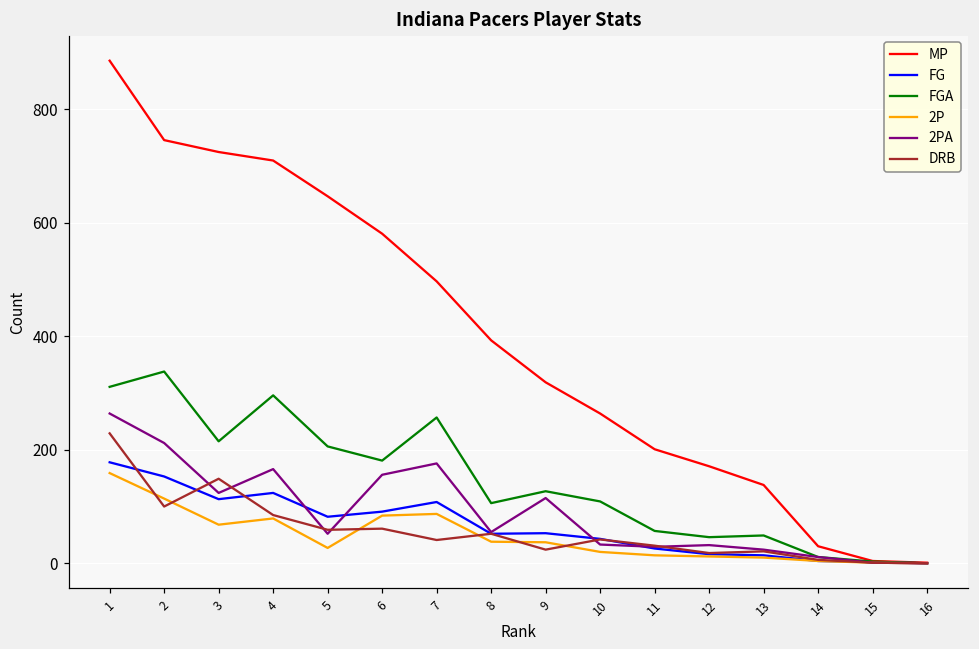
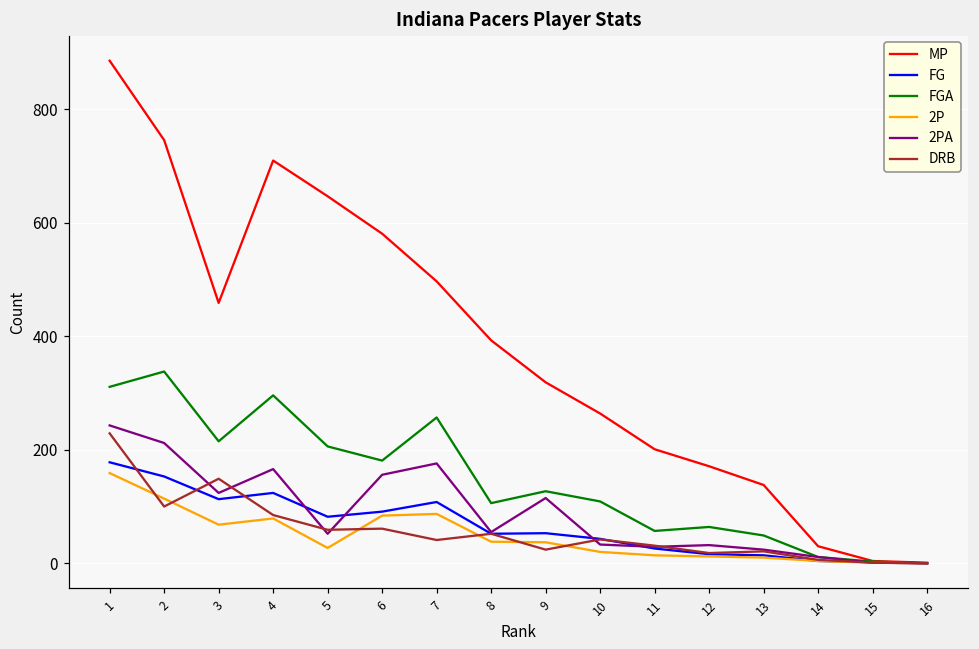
2PA, 1: 260 -> 240
MP, 3: 730 -> 460
FGA, 12: 50 -> 60
